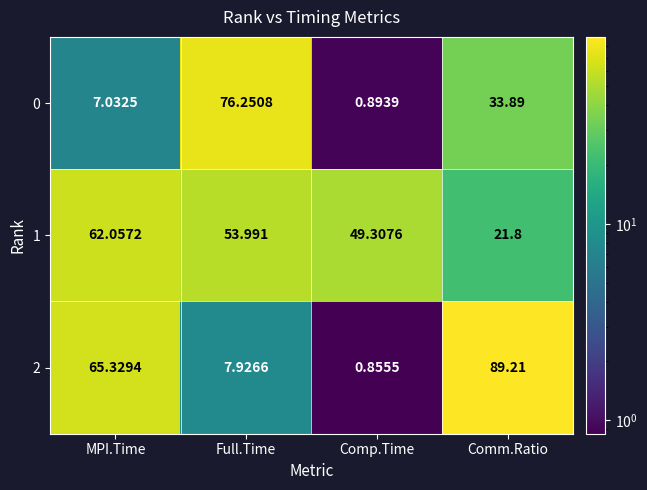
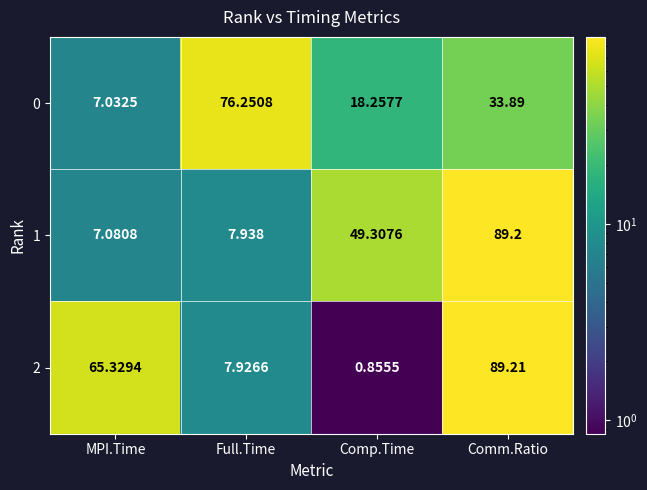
0, Comp.Time: 0.8939 -> 18.2577
1, MPI.Time: 62.0572 -> 7.0808
1, Full.Time: 53.991 -> 7.938
1, Comm.Ratio: 21.8 -> 89.2
